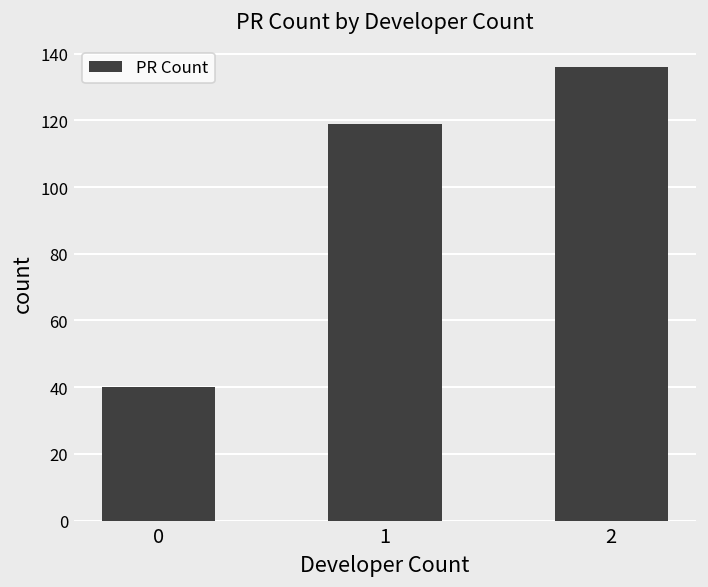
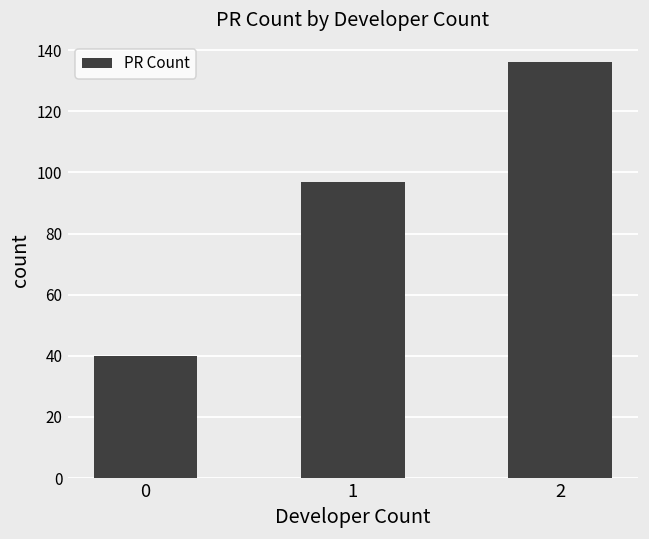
1: 119 -> 97
